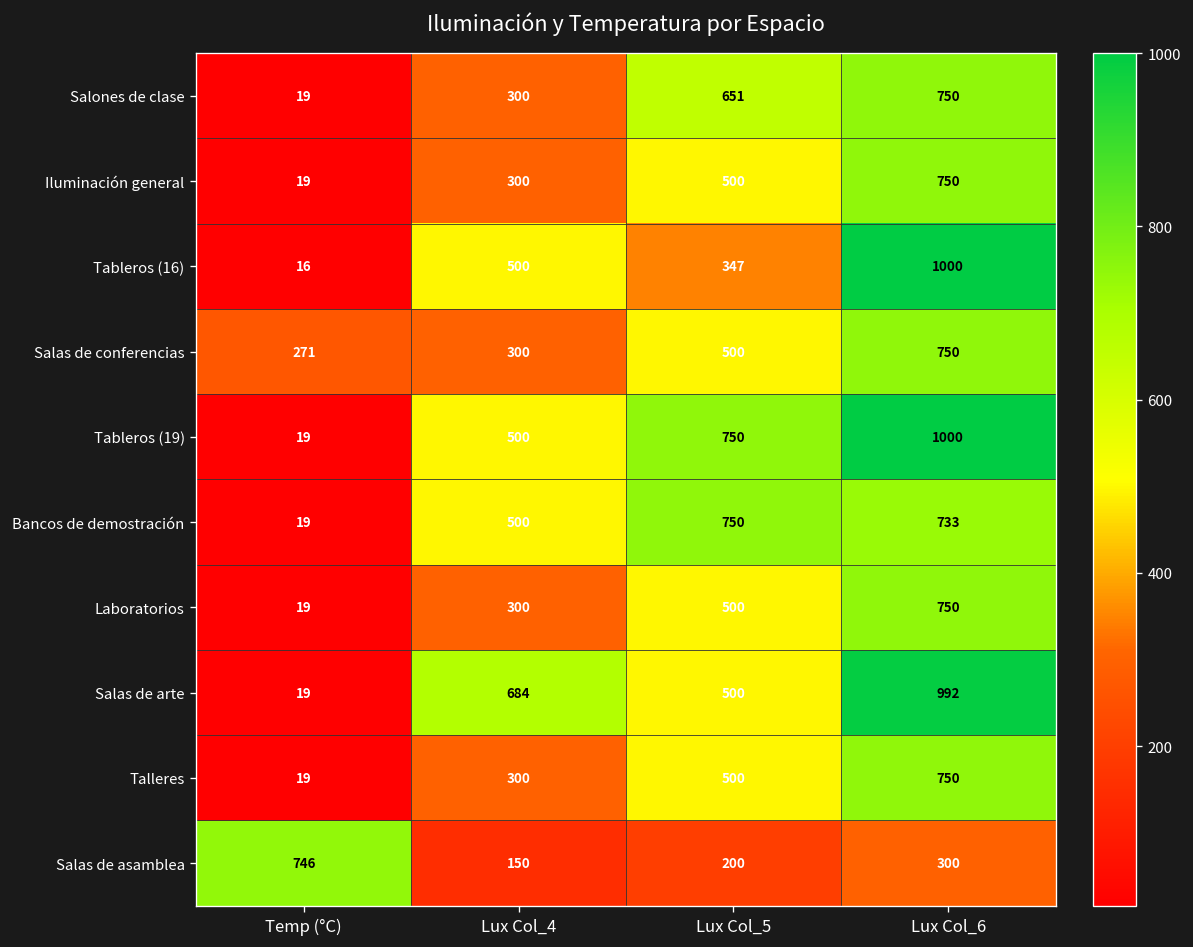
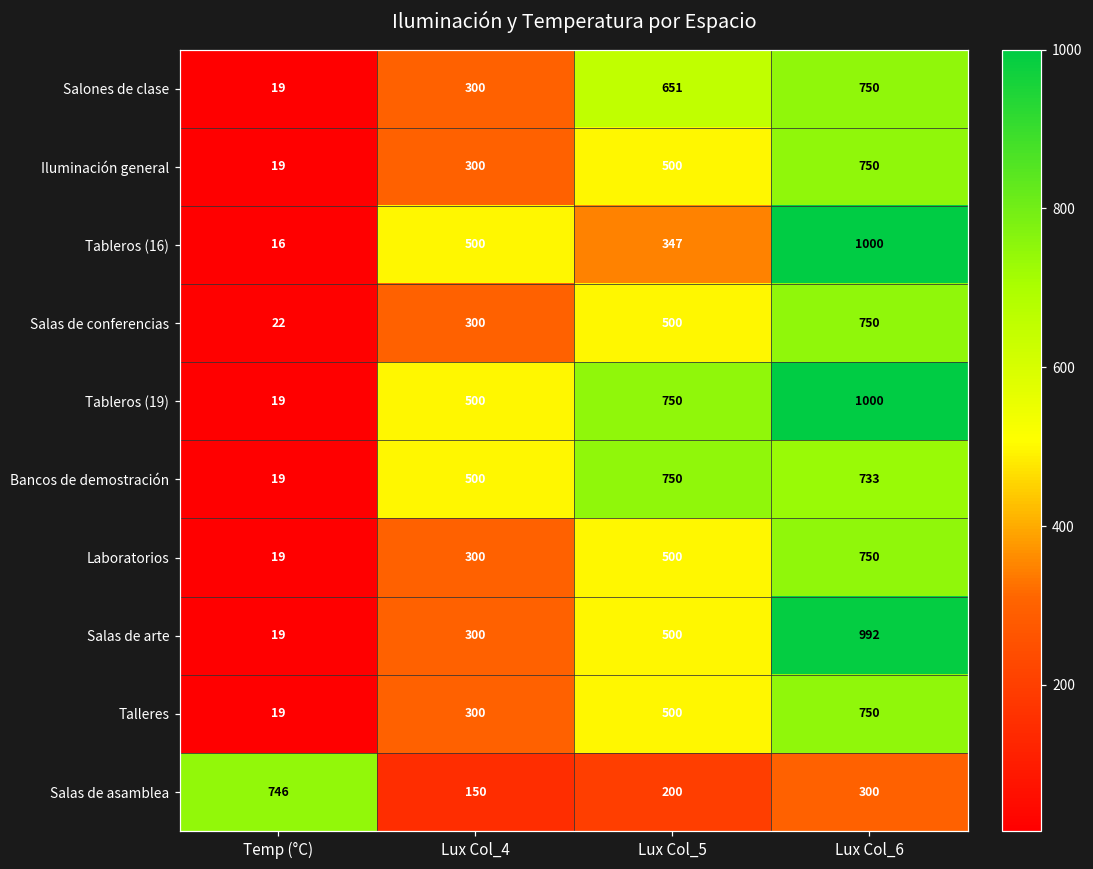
Salas de conferencias, Temp (°C): 271 -> 22
Salas de arte, Lux Col_4: 684 -> 300
